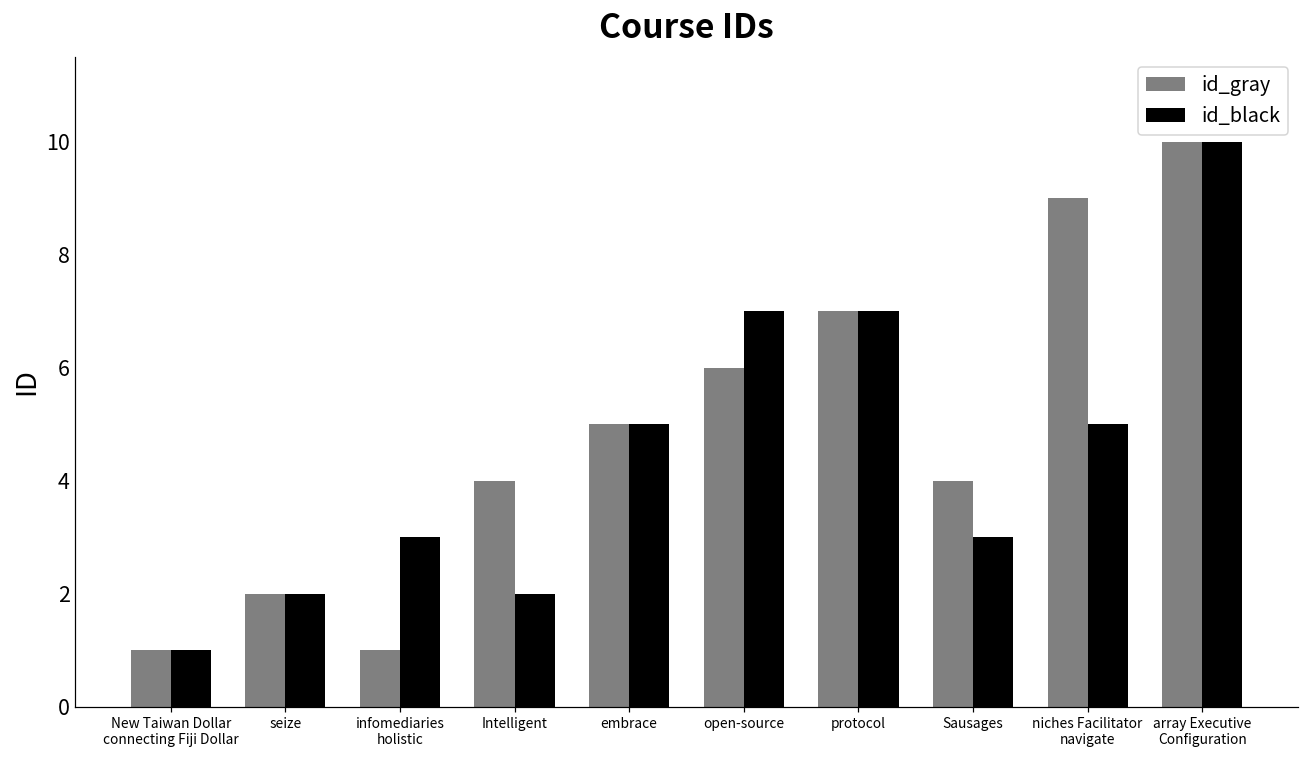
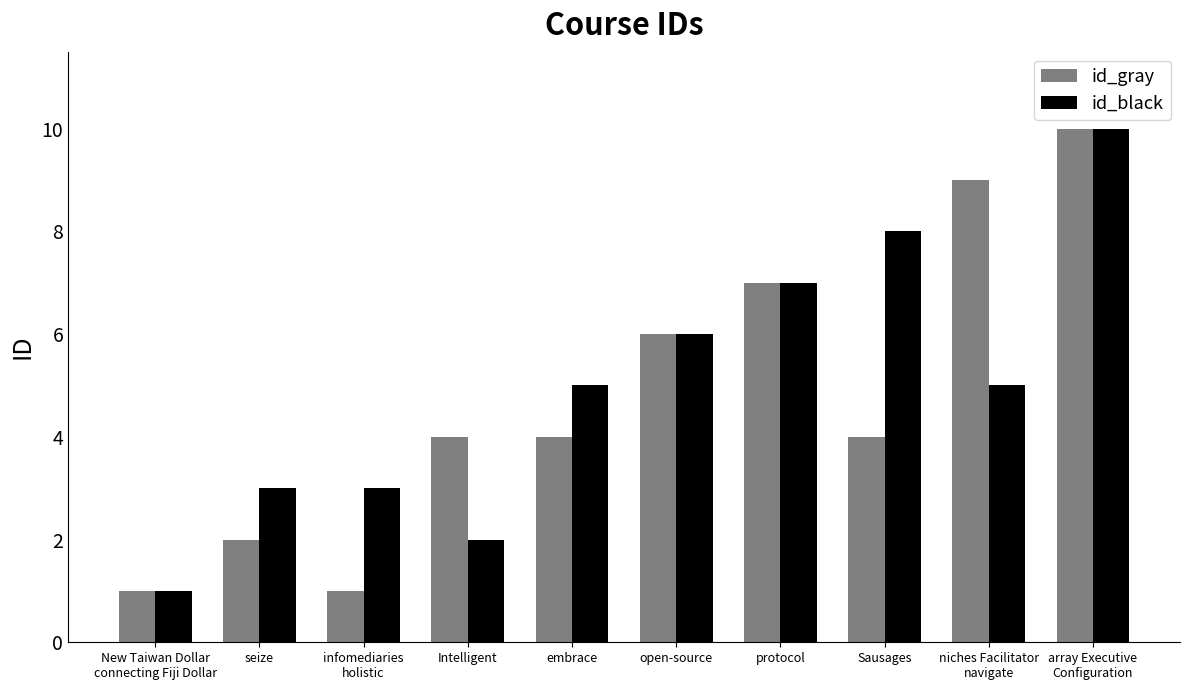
id_black, seize: 2 -> 3
id_gray, embrace: 5 -> 4
id_black, open-source: 7 -> 6
id_black, Sausages: 3 -> 8
